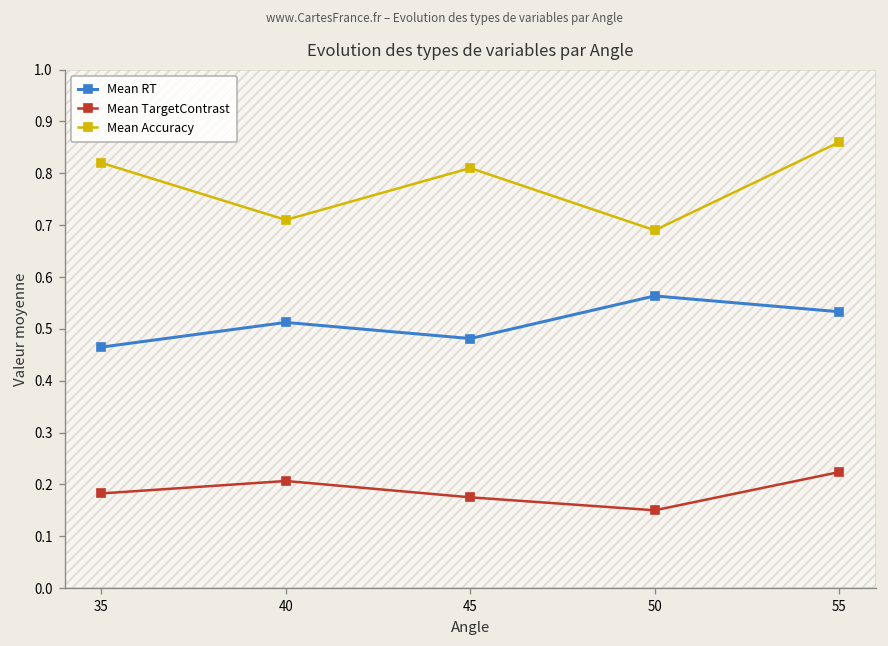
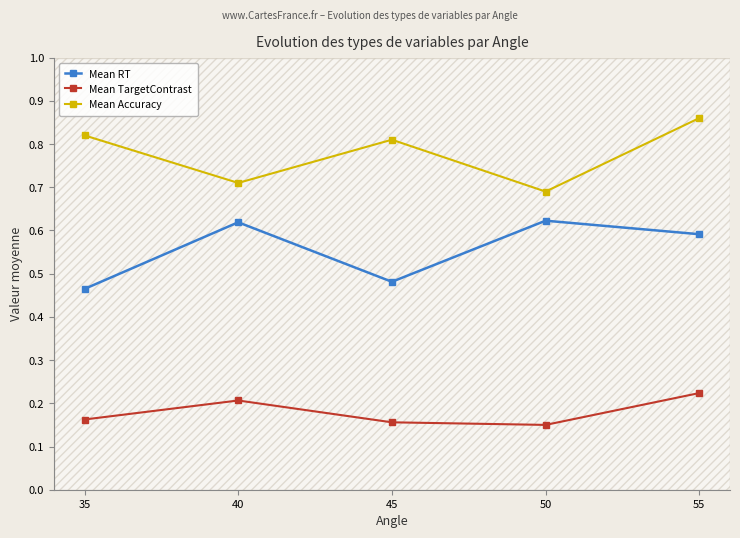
Mean TargetContrast, 35: 0.18 -> 0.16
Mean RT, 40: 0.51 -> 0.62
Mean TargetContrast, 45: 0.18 -> 0.16
Mean RT, 50: 0.56 -> 0.62
Mean RT, 55: 0.53 -> 0.59
